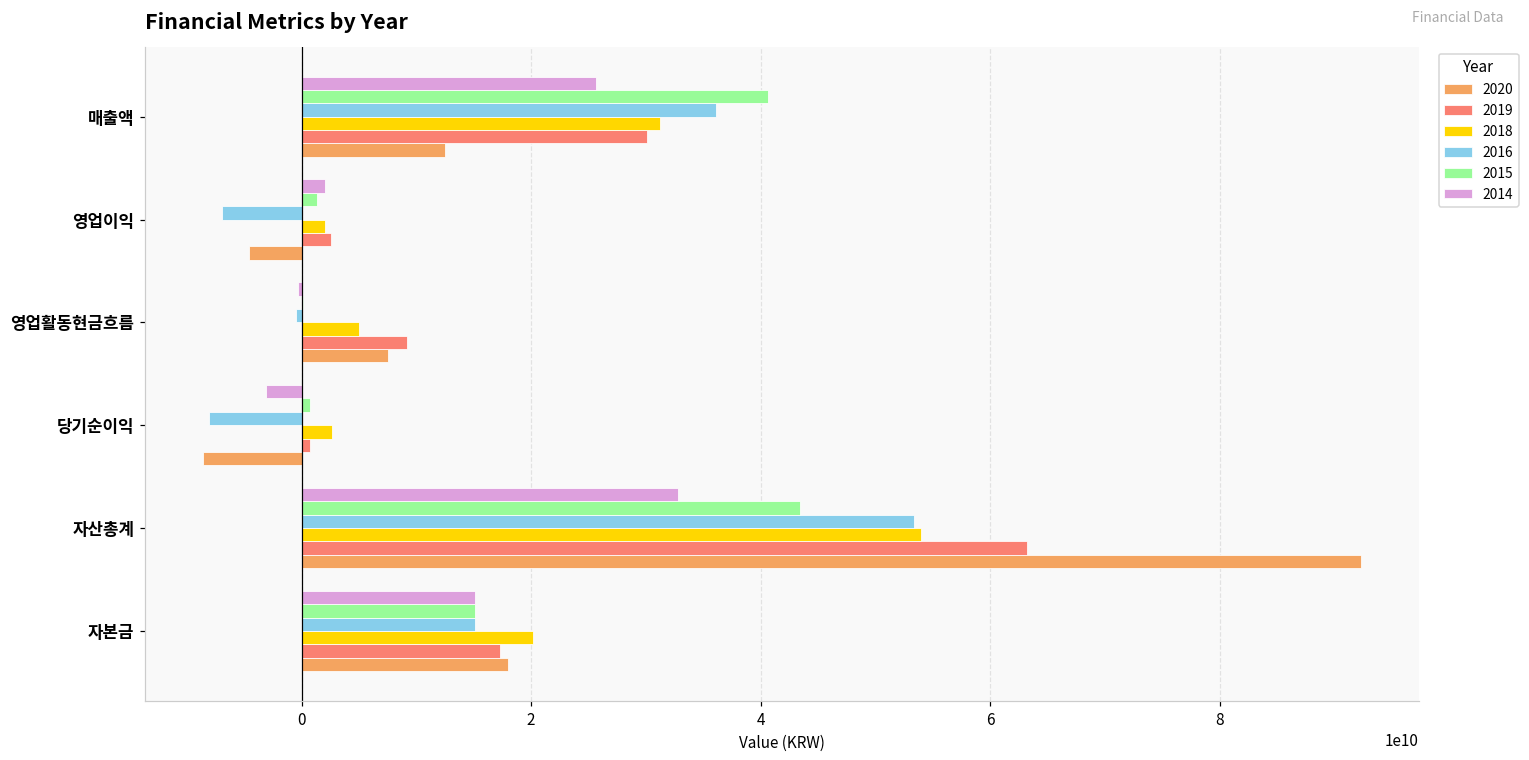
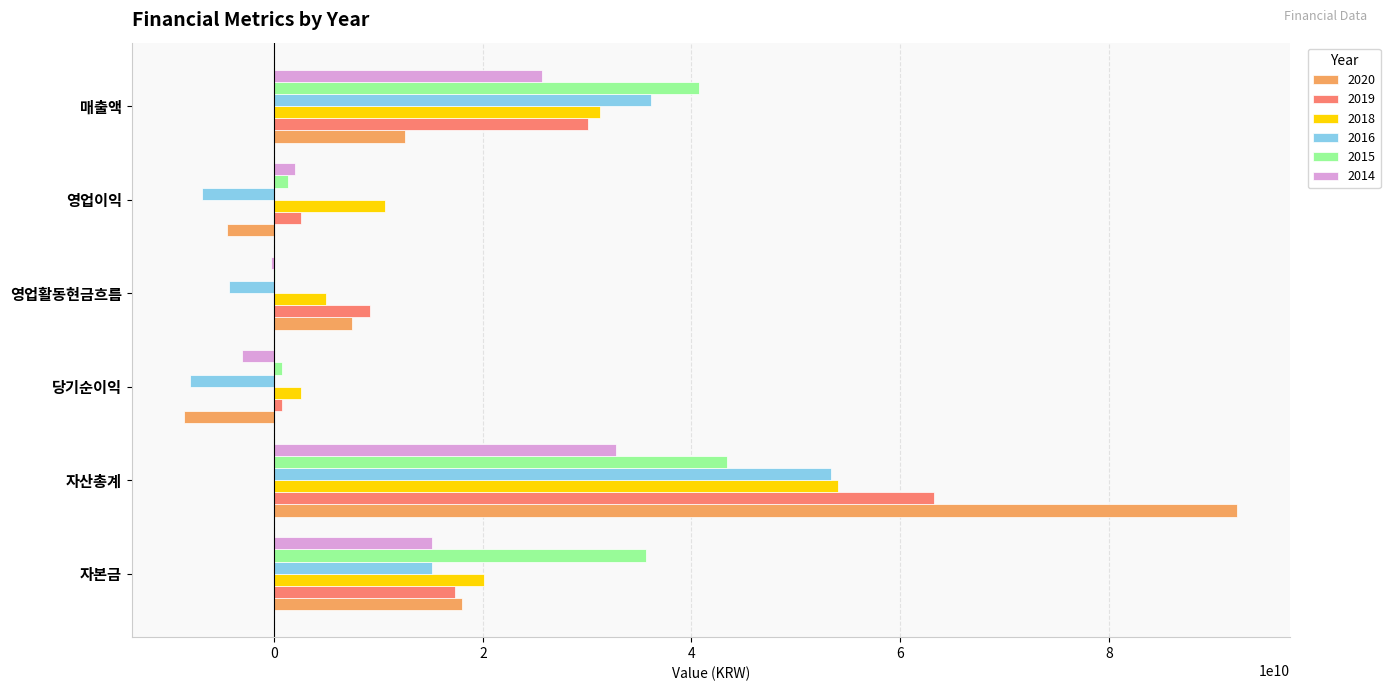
2018, 영업이익: 2100000000 -> 10700000000
2016, 영업활동현금흐름: -500000000 -> -4300000000
2015, 자본금: 15100000000 -> 35700000000
